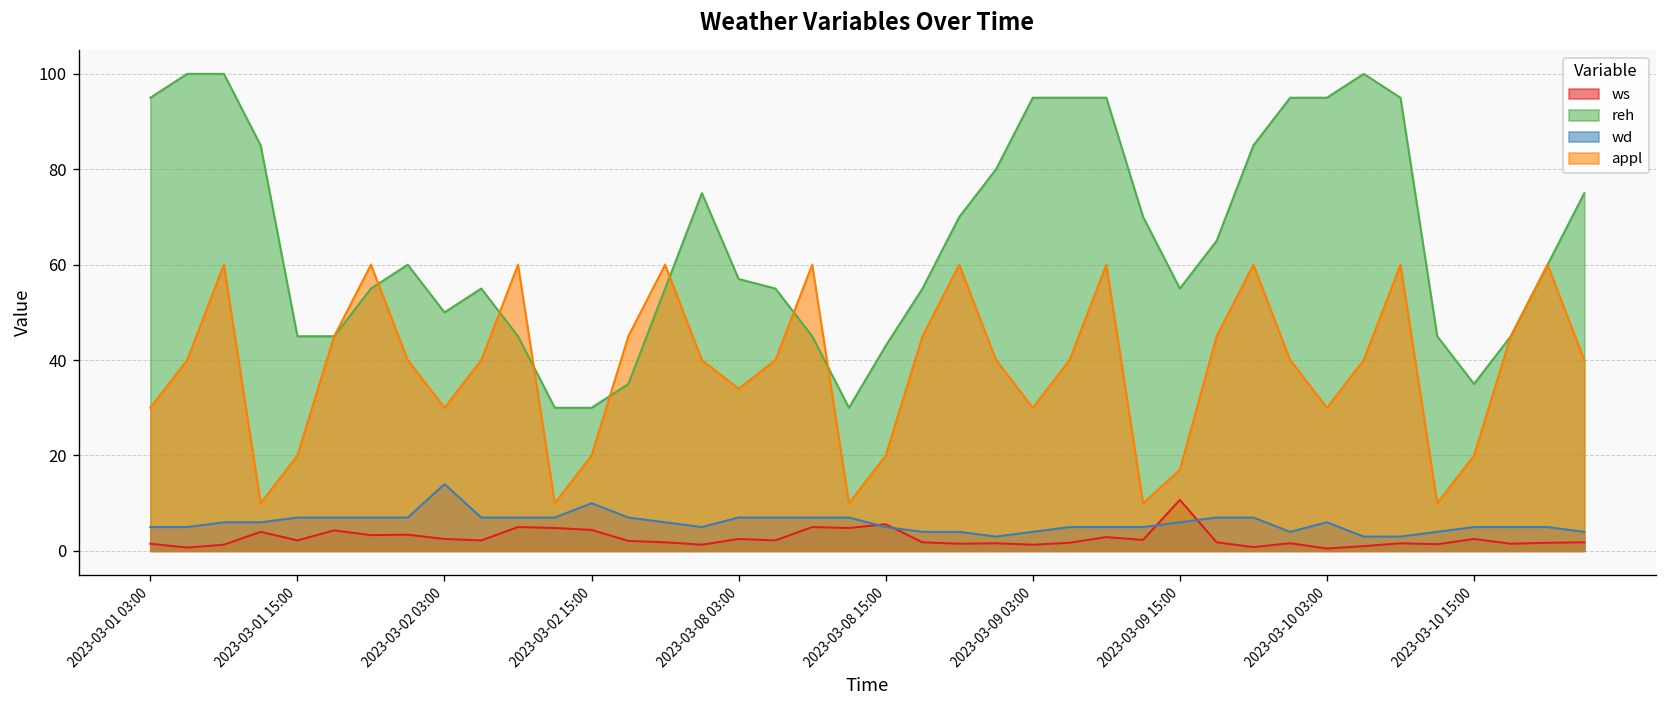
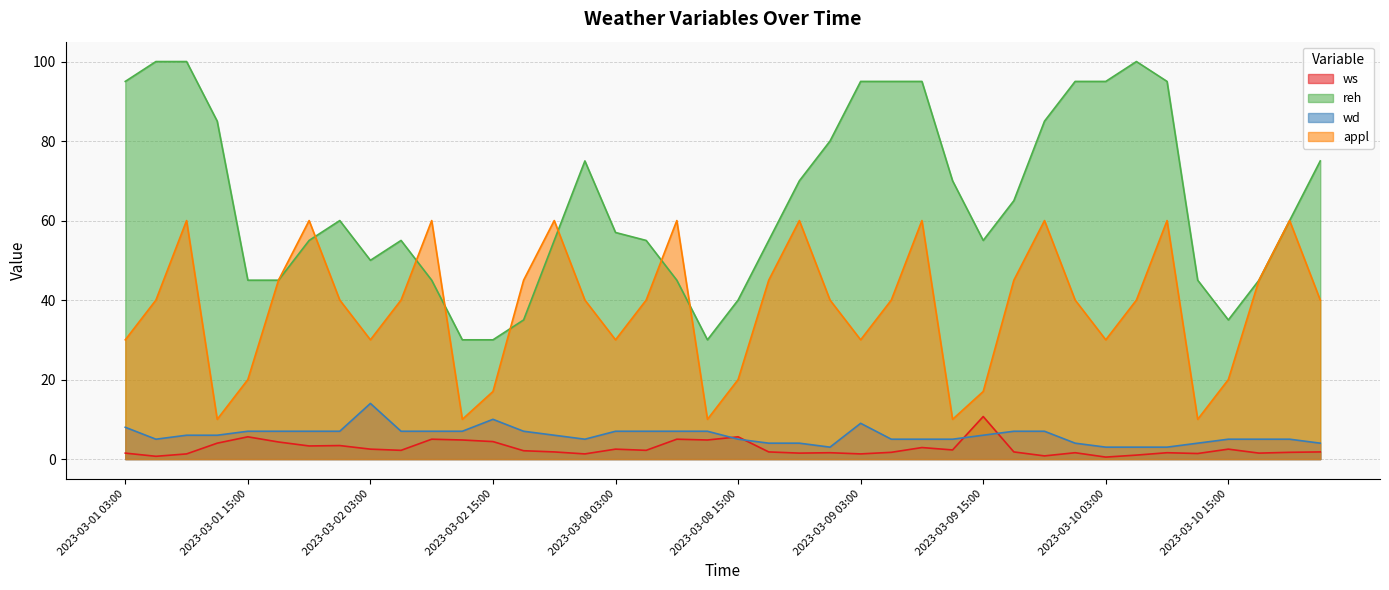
wd, 2023-03-01 03:00: 5 -> 8
ws, 2023-03-01 15:00: 2 -> 6
appl, 2023-03-02 15:00: 20 -> 17
appl, 2023-03-08 03:00: 34 -> 30
reh, 2023-03-08 15:00: 43 -> 40
wd, 2023-03-09 03:00: 4 -> 9
wd, 2023-03-10 03:00: 6 -> 3
